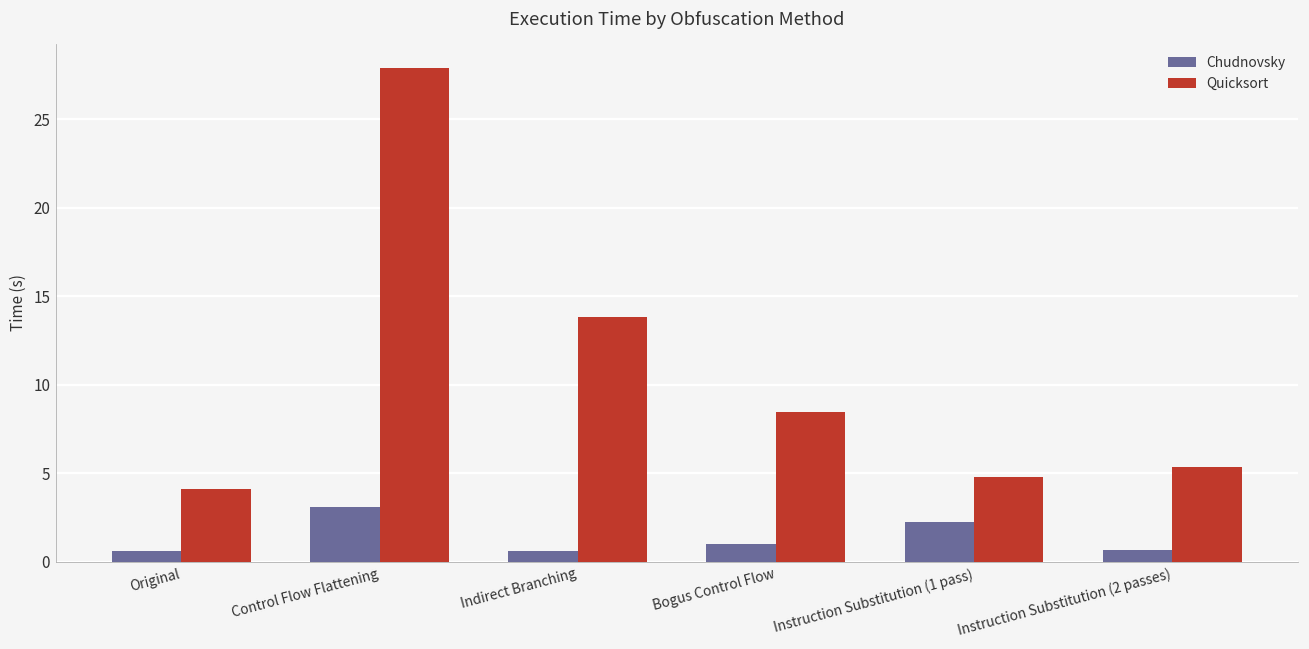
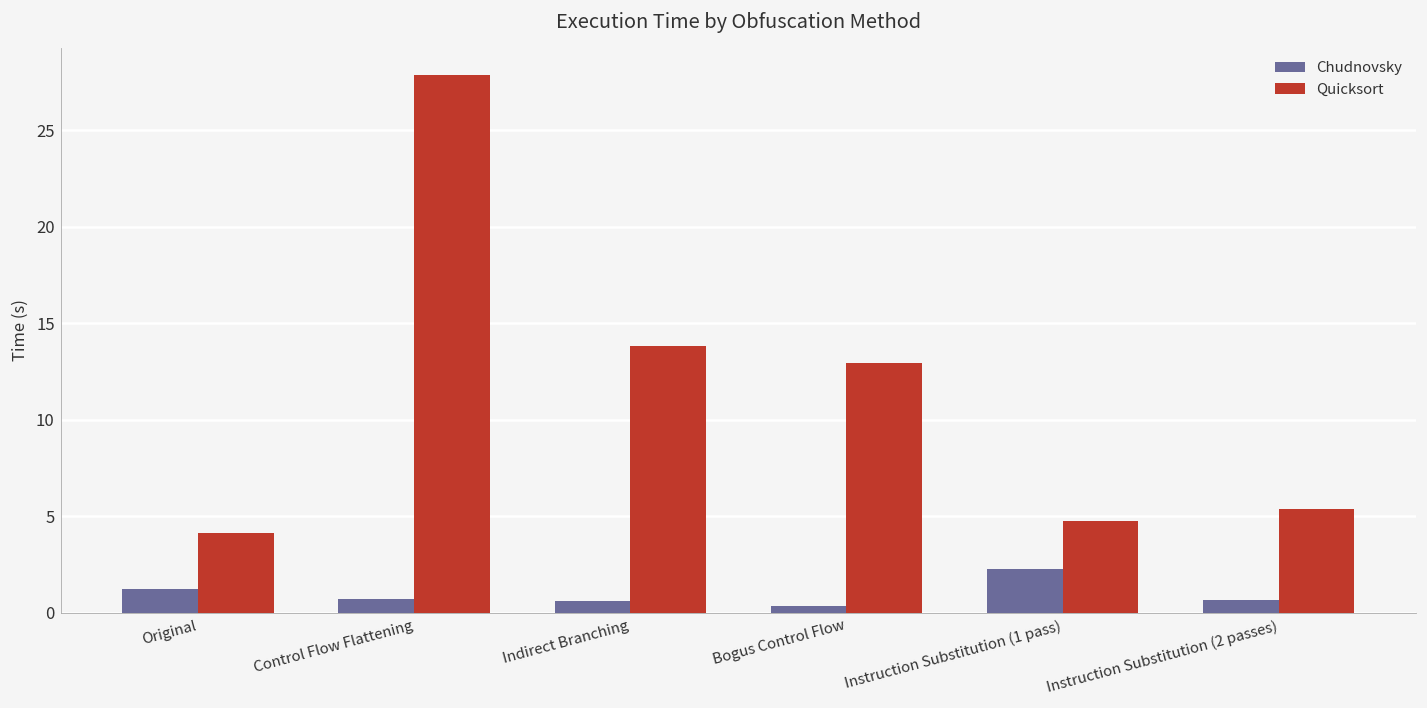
Chudnovsky, Original: 0.6 -> 1.2
Chudnovsky, Control Flow Flattening: 3.1 -> 0.7
Chudnovsky, Bogus Control Flow: 1.0 -> 0.4
Quicksort, Bogus Control Flow: 8.4 -> 12.9
